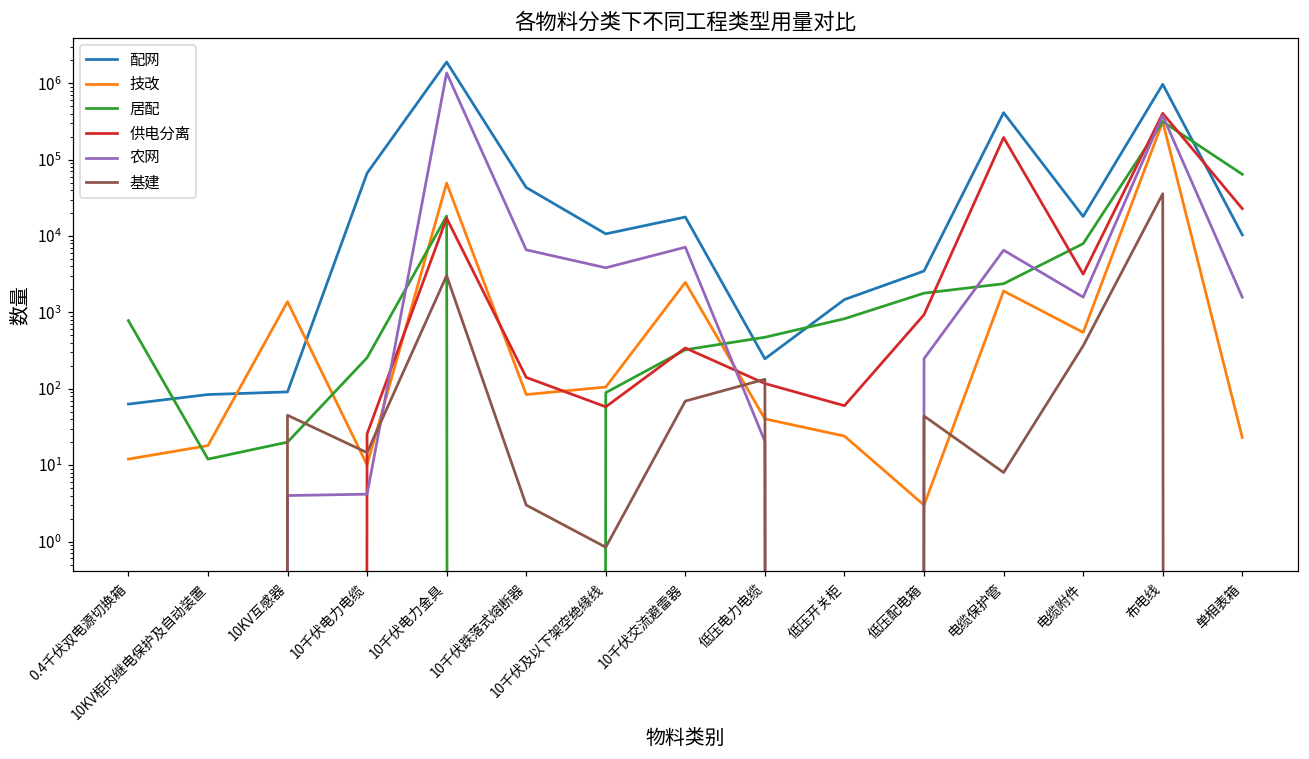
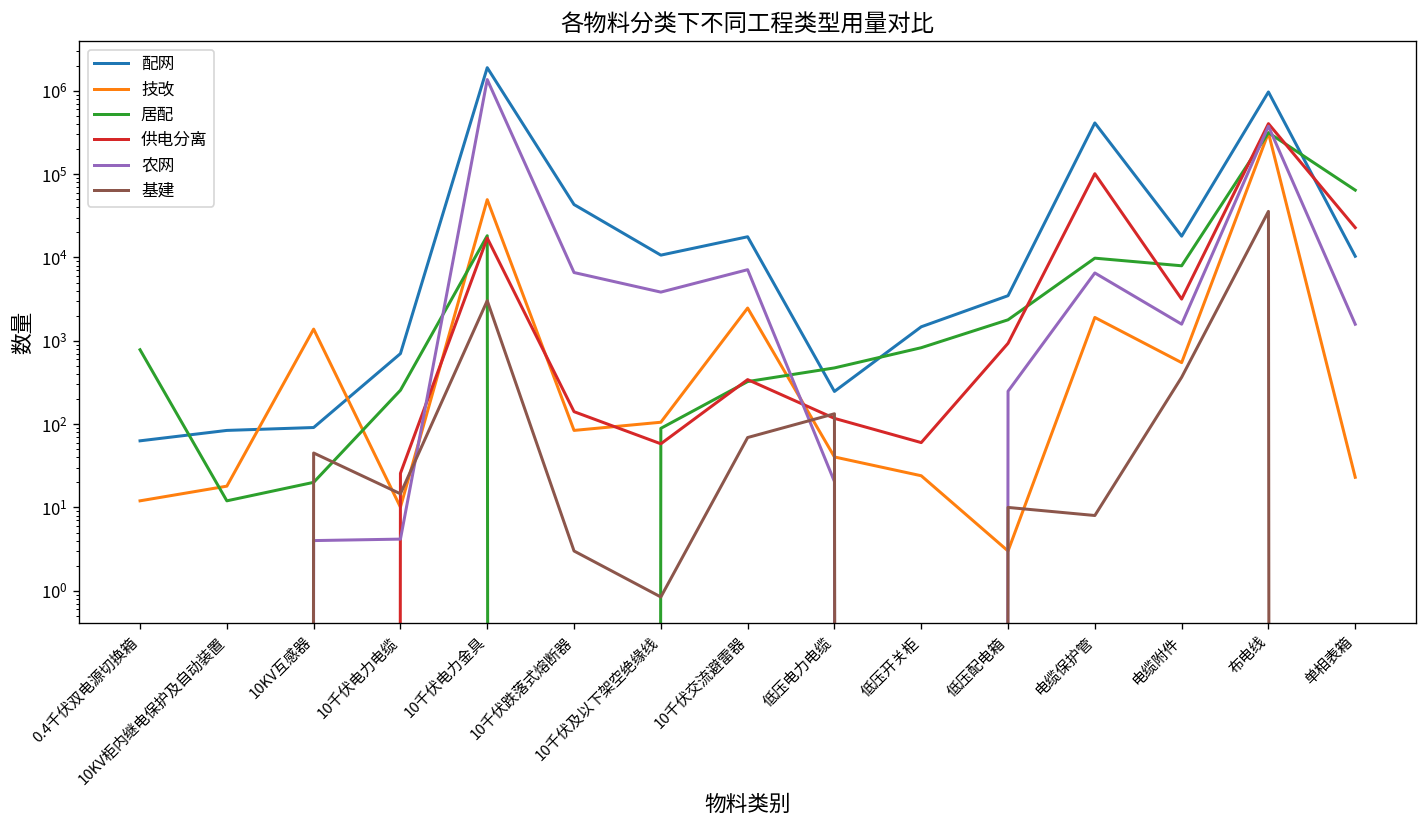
配网, 10千伏电力电缆: 70000 -> 700
基建, 低压配电箱: 40 -> 10
居配, 电缆保护管: 2400 -> 10000
供电分离, 电缆保护管: 190000 -> 100000
